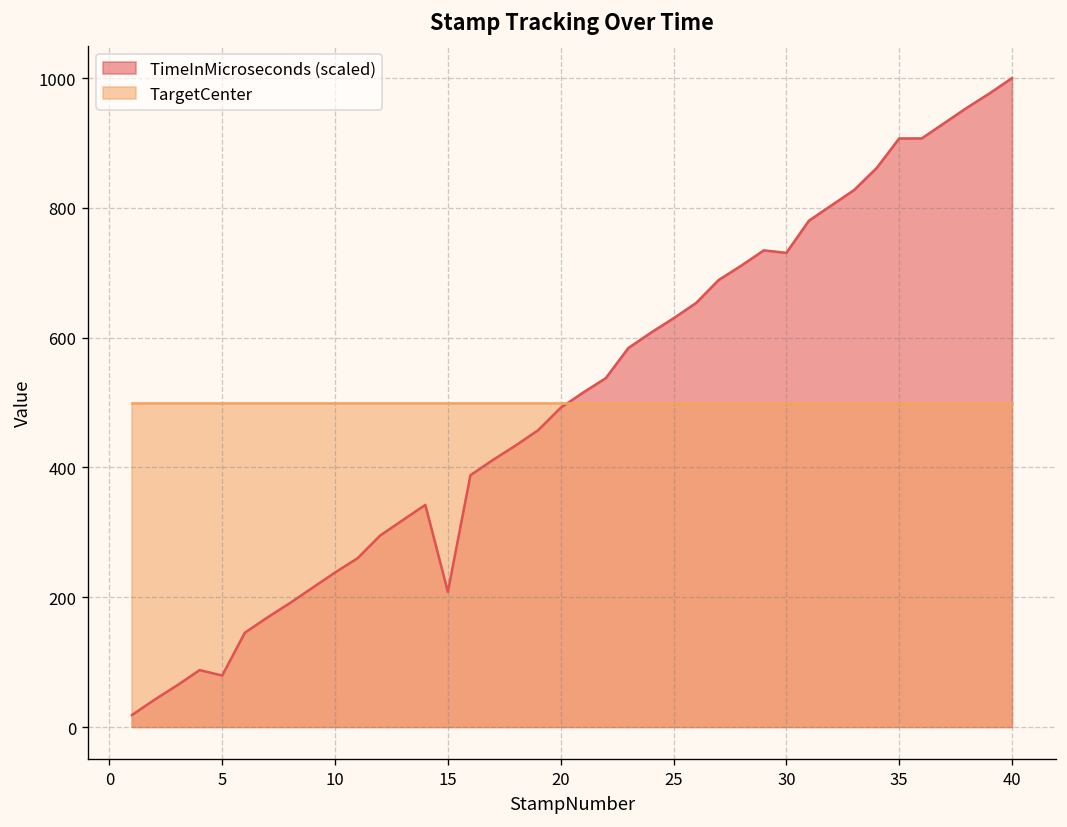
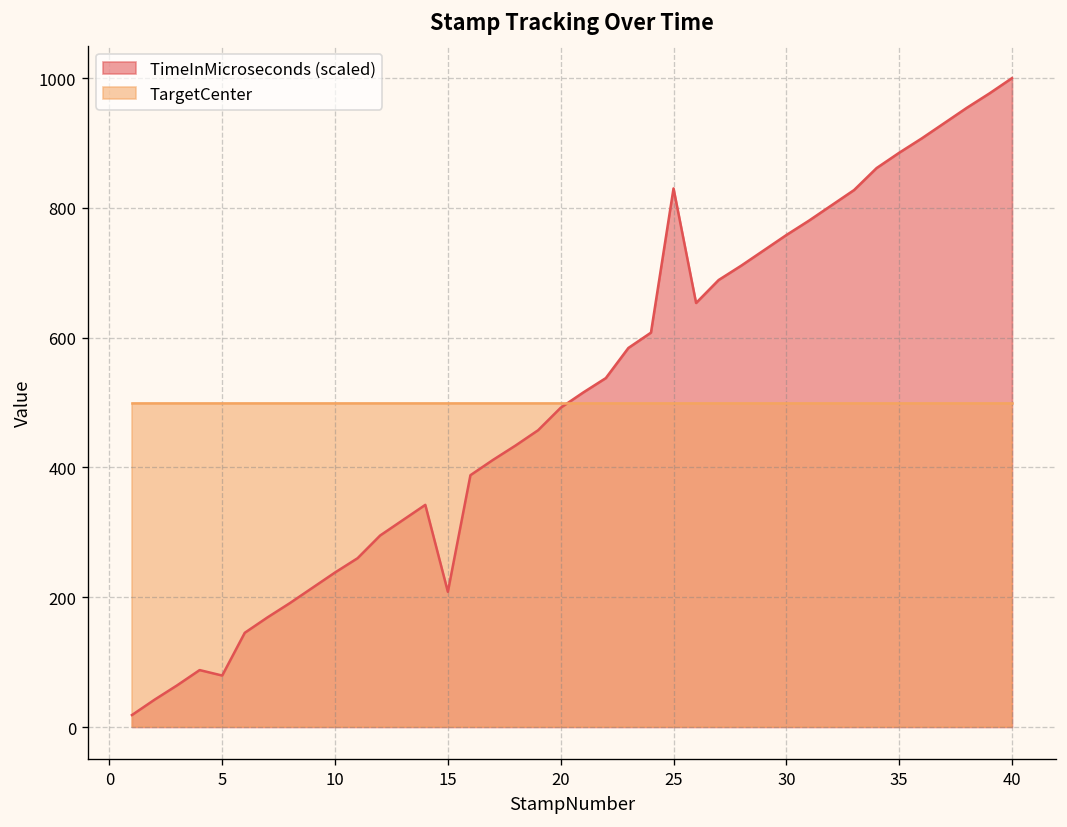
TimeInMicroseconds (scaled), 25: 630 -> 830
TimeInMicroseconds (scaled), 30: 730 -> 760
TimeInMicroseconds (scaled), 35: 910 -> 880
